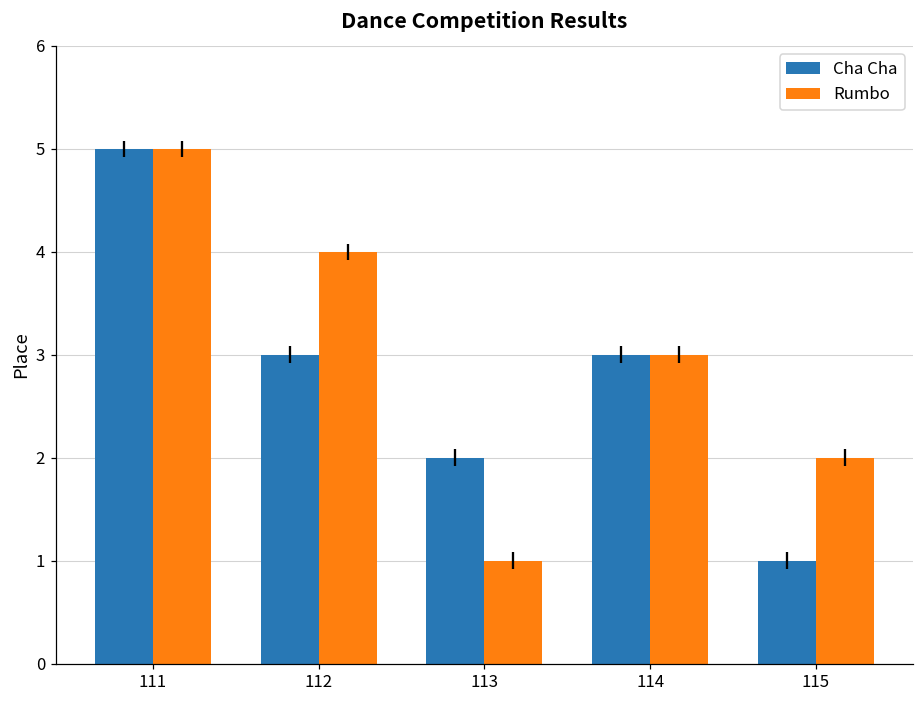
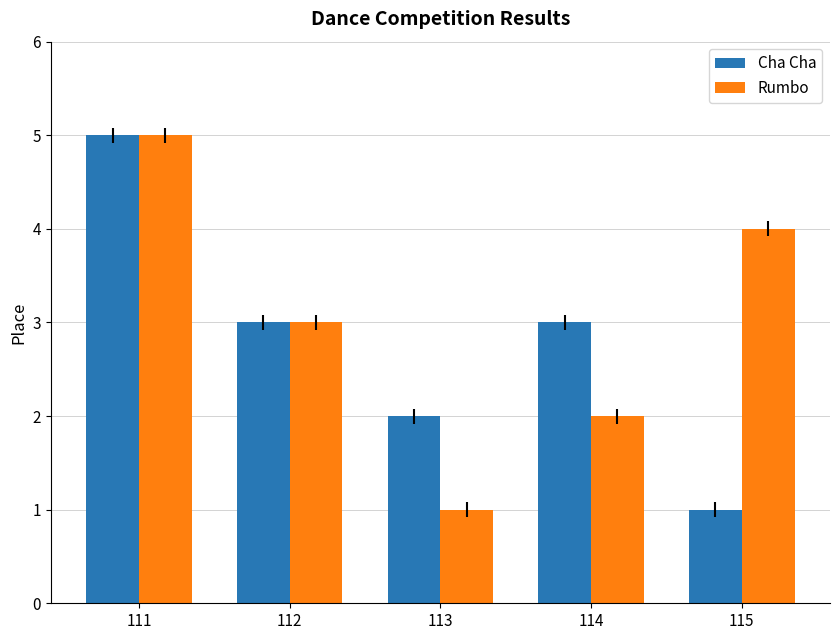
Rumbo, 112: 4 -> 3
Rumbo, 114: 3 -> 2
Rumbo, 115: 2 -> 4
